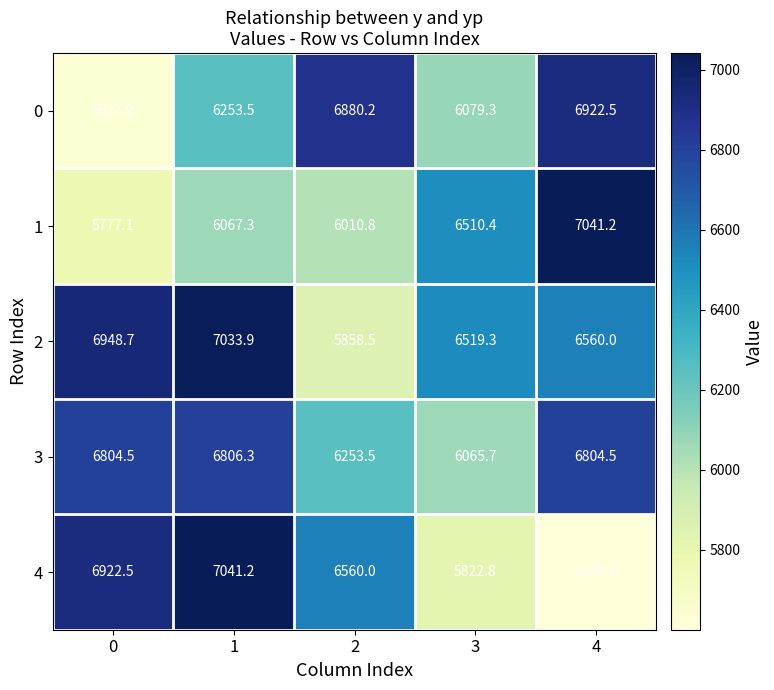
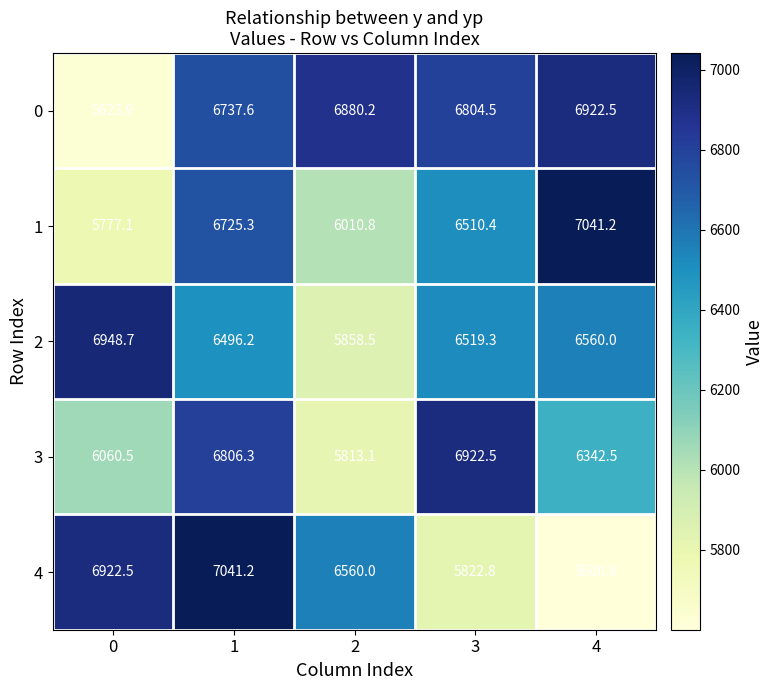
0, 1: 6253.5 -> 6737.6
0, 3: 6079.3 -> 6804.5
1, 1: 6067.3 -> 6725.3
2, 1: 7033.9 -> 6496.2
3, 0: 6804.5 -> 6060.5
3, 2: 6253.5 -> 5813.1
3, 3: 6065.7 -> 6922.5
3, 4: 6804.5 -> 6342.5
